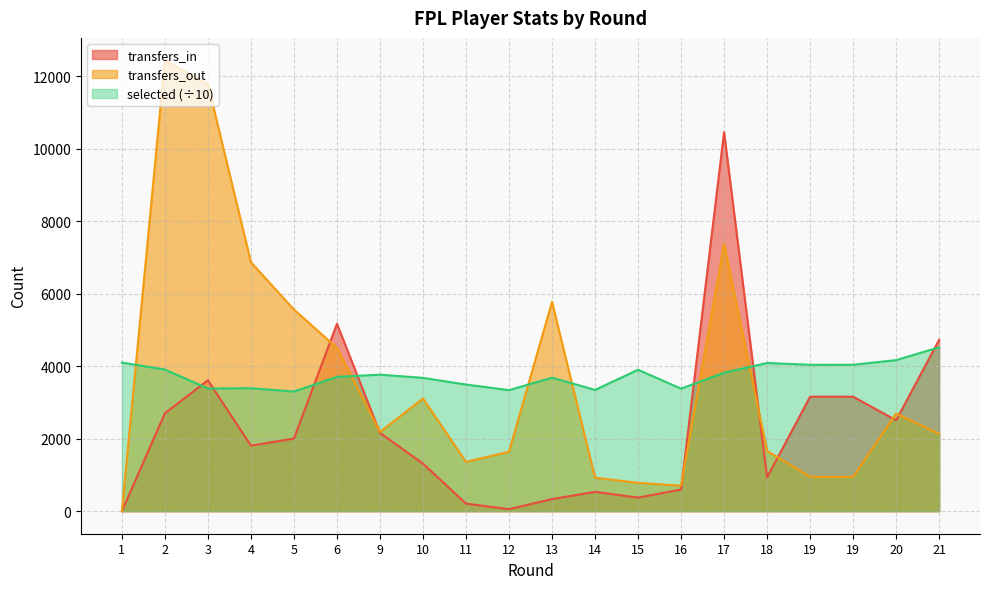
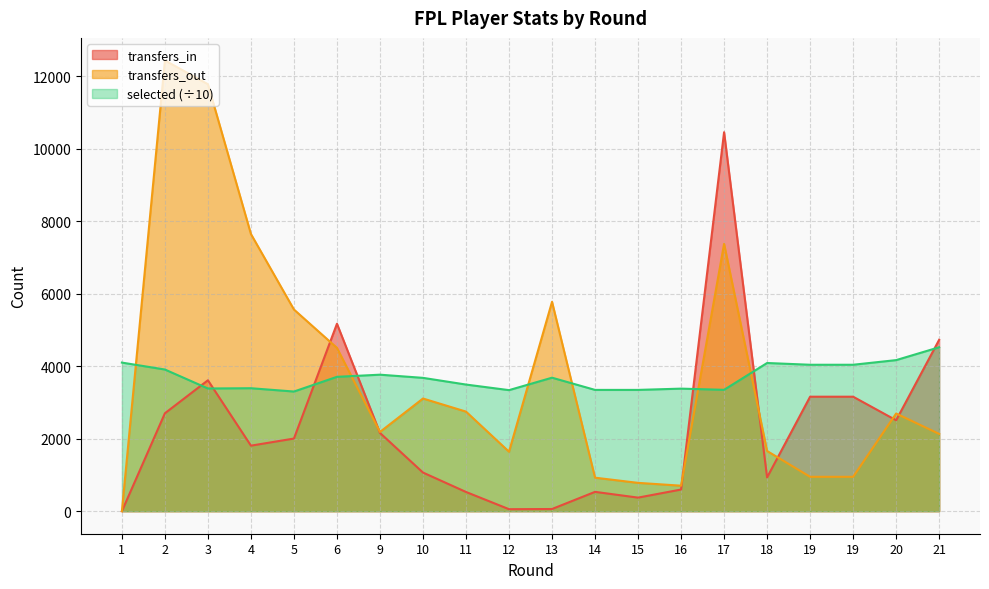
transfers_out, 4: 6900 -> 7600
transfers_in, 10: 1300 -> 1100
transfers_in, 11: 200 -> 500
transfers_out, 11: 1400 -> 2700
transfers_in, 13: 300 -> 100
selected (÷10), 15: 3900 -> 3300
selected (÷10), 17: 3800 -> 3300
